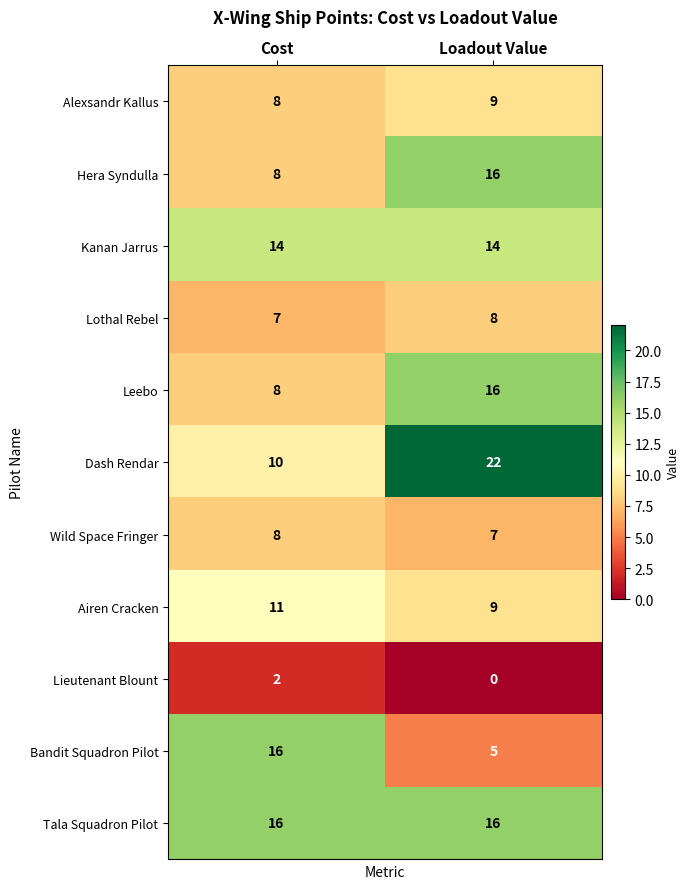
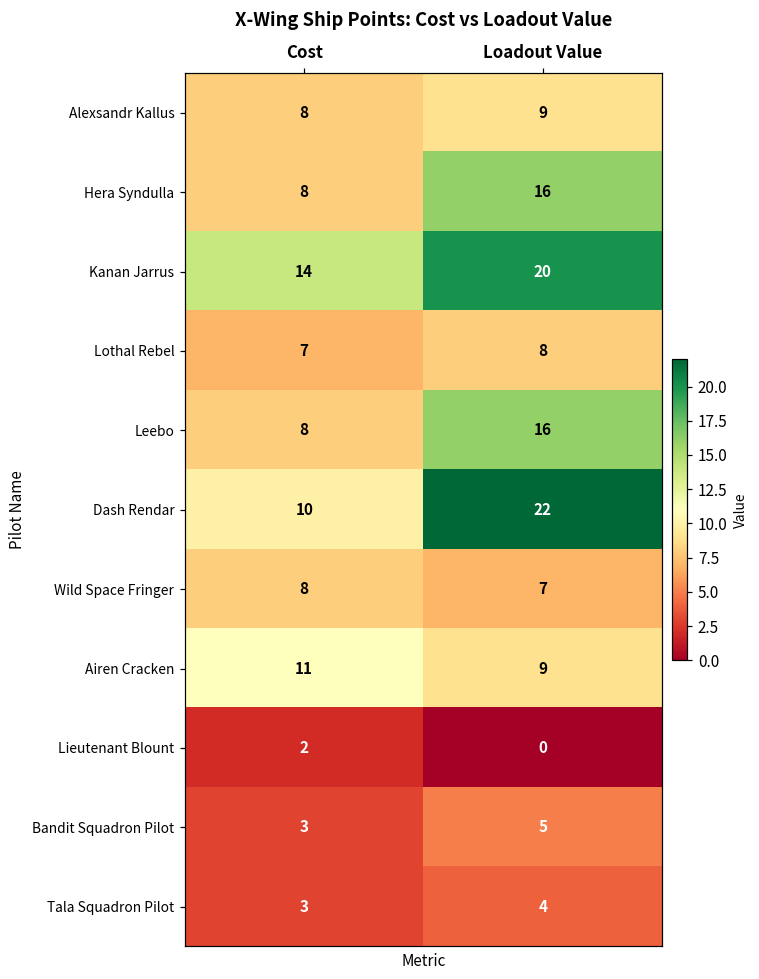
Kanan Jarrus, Loadout Value: 14 -> 20
Bandit Squadron Pilot, Cost: 16 -> 3
Tala Squadron Pilot, Cost: 16 -> 3
Tala Squadron Pilot, Loadout Value: 16 -> 4
